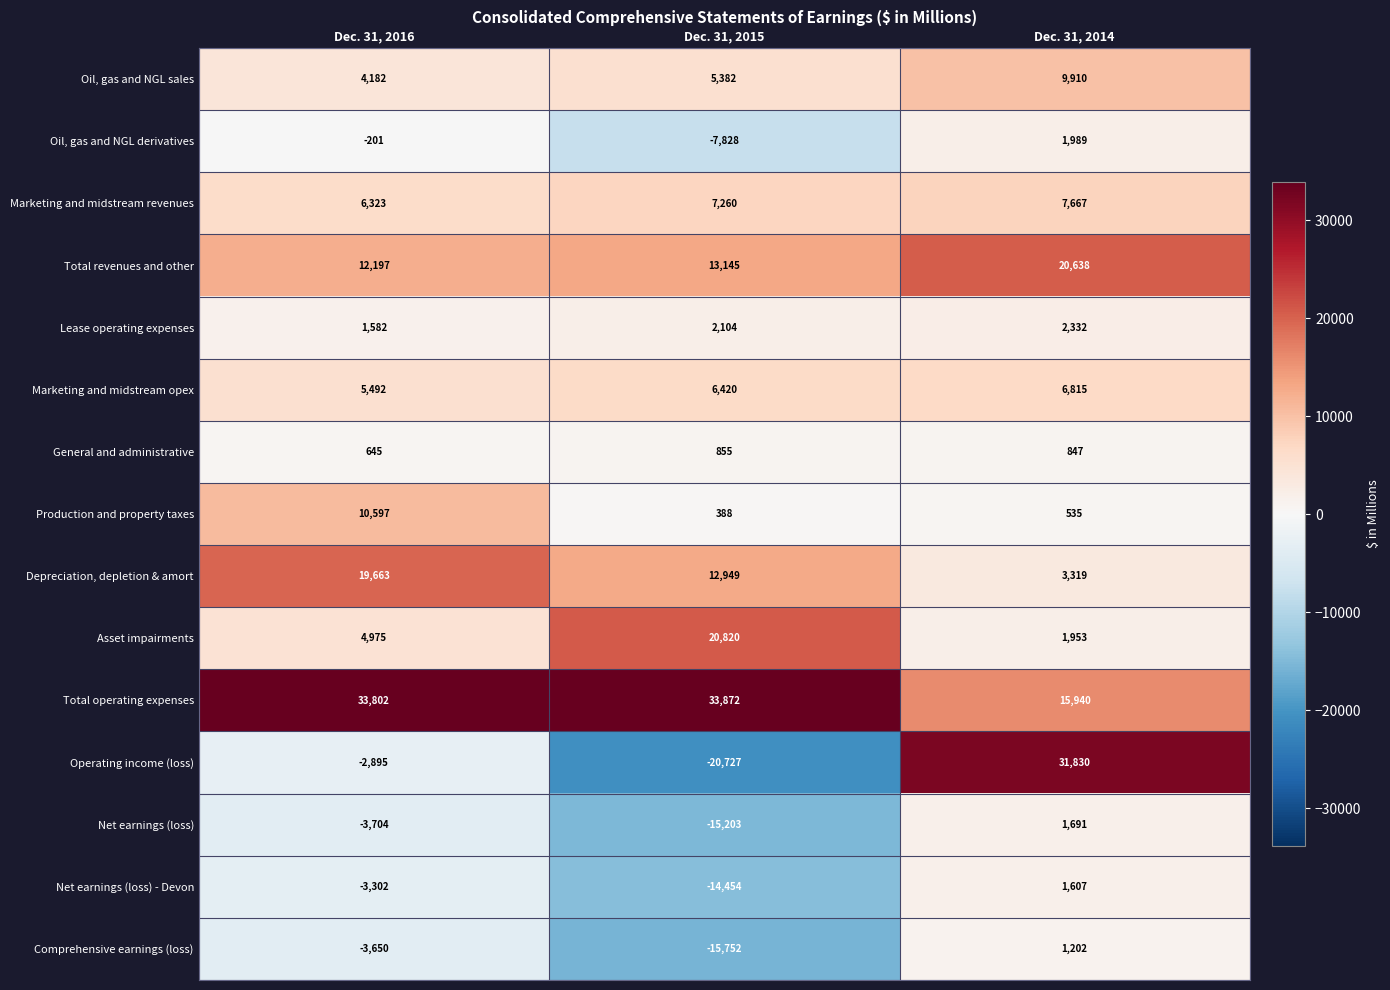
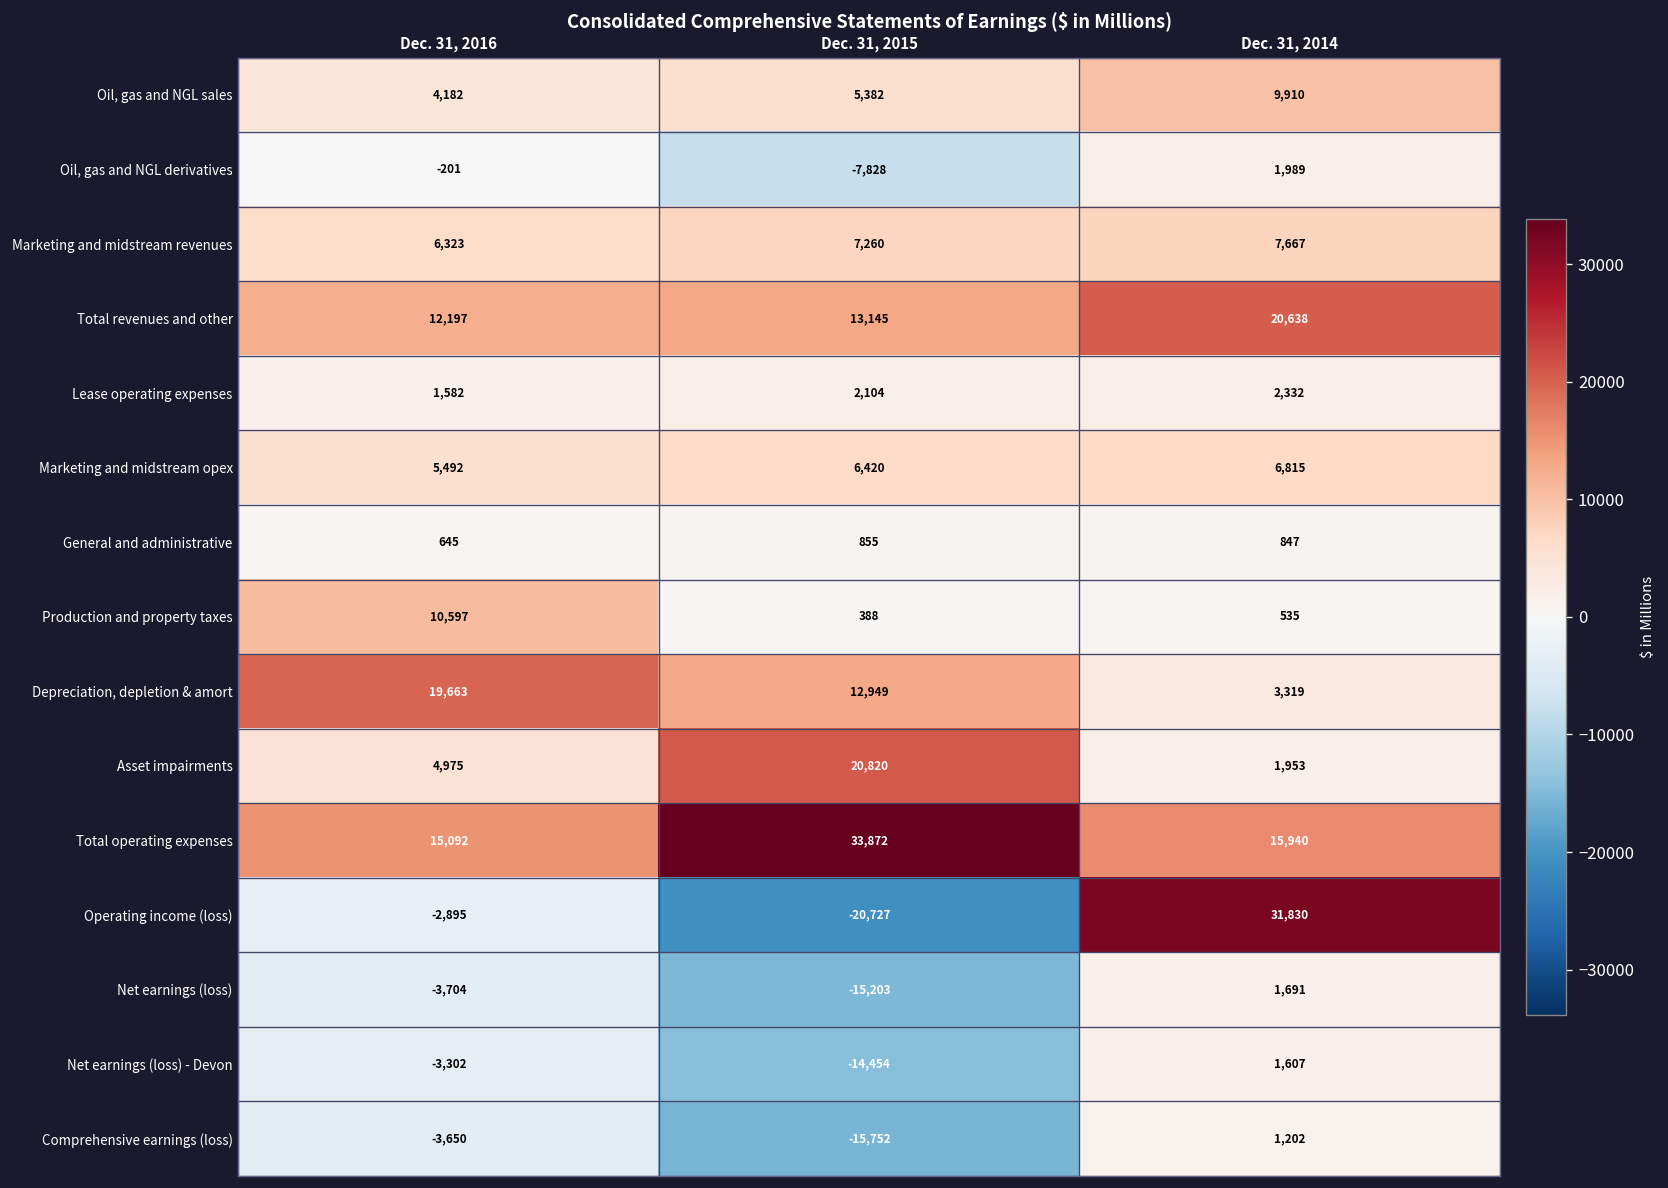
Total operating expenses, Dec. 31, 2016: 33,802 -> 15,092
